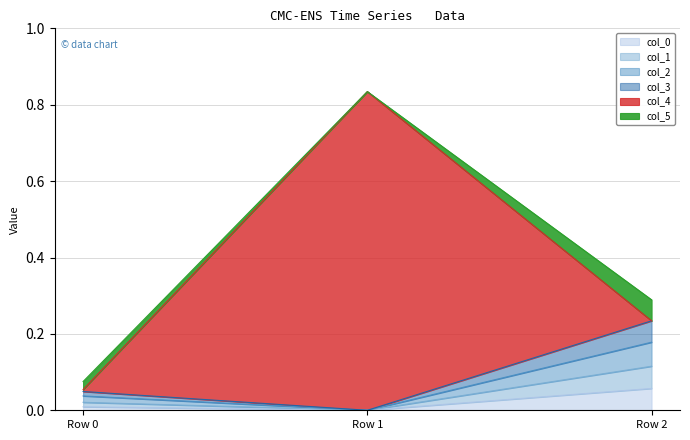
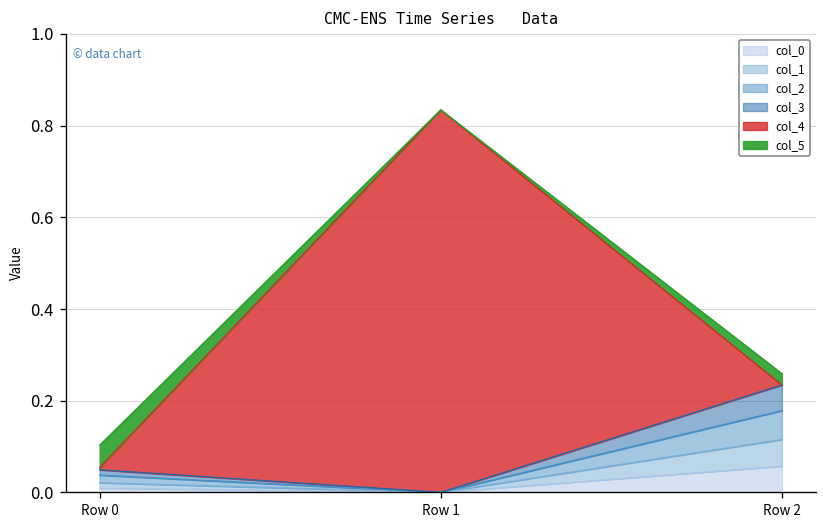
col_5, Row 0: 0.02 -> 0.05
col_5, Row 2: 0.06 -> 0.02
